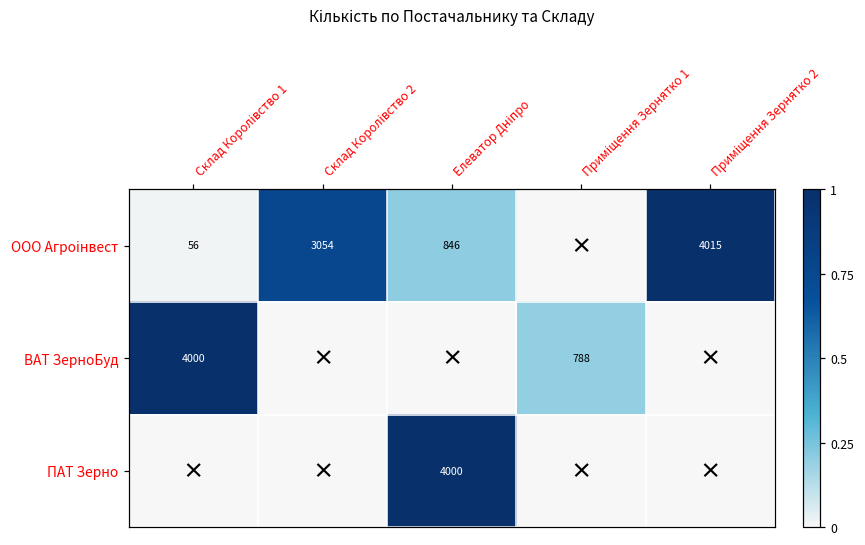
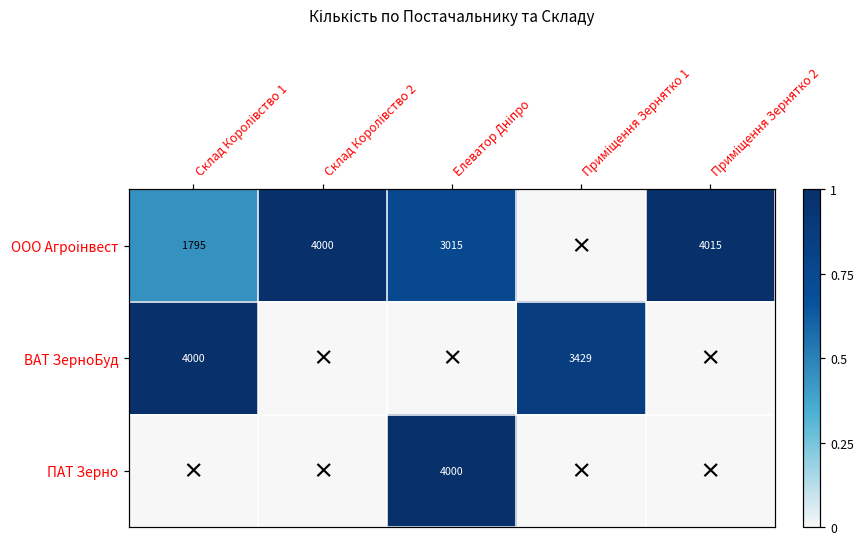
ООО Агроінвест, Склад Королівство 1: 56 -> 1795
ООО Агроінвест, Склад Королівство 2: 3054 -> 4000
ООО Агроінвест, Елеватор Дніпро: 846 -> 3015
ВАТ ЗерноБуд, Приміщення Зернятко 1: 788 -> 3429
